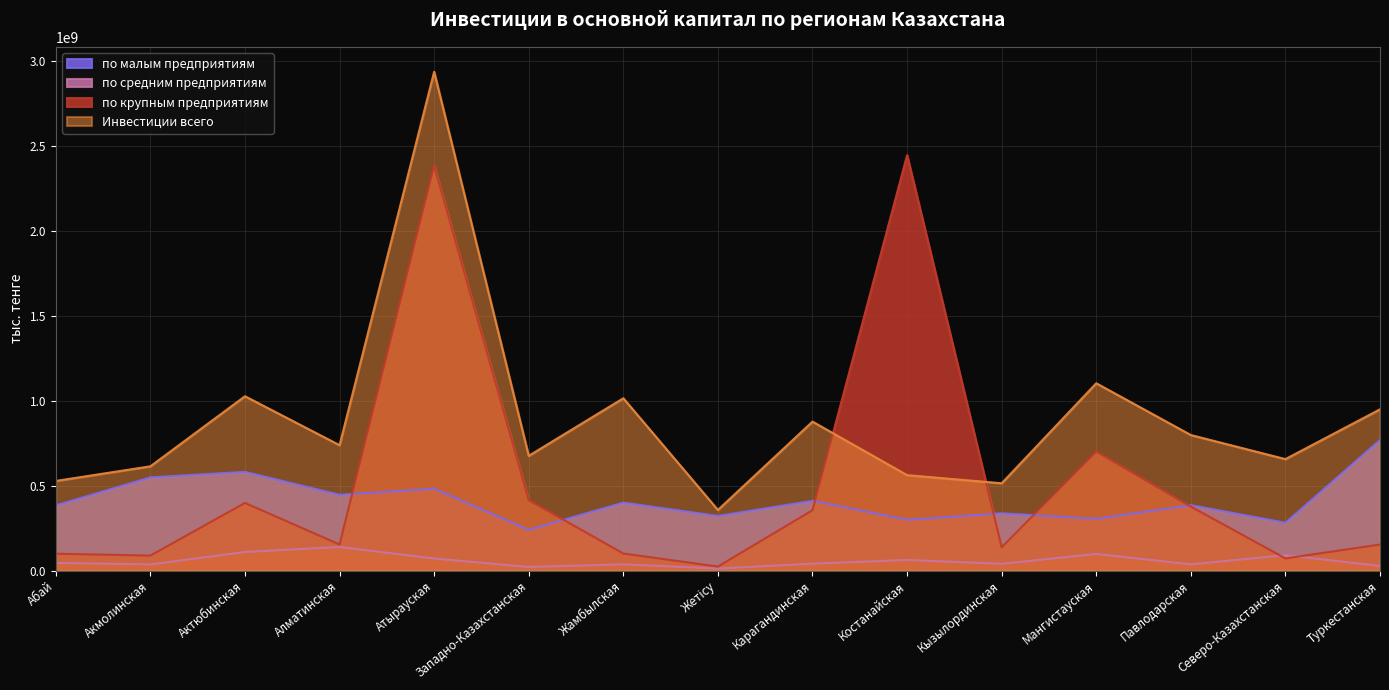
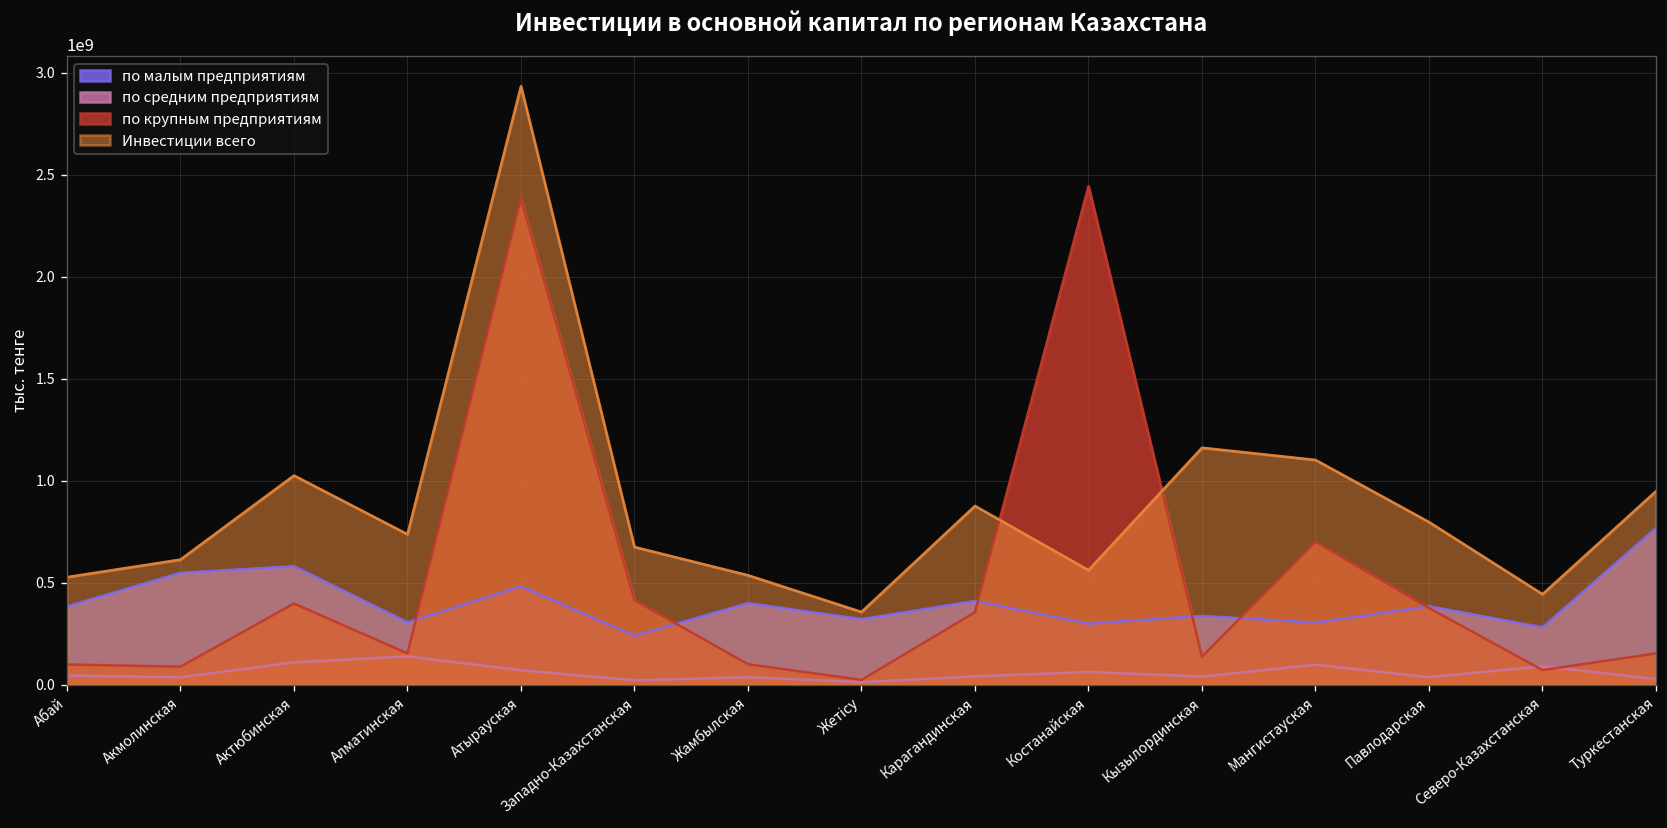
по малым предприятиям, Алматинская: 450000000 -> 310000000
Инвестиции всего, Жамбылская: 1010000000 -> 540000000
Инвестиции всего, Кызылординская: 510000000 -> 1160000000
Инвестиции всего, Северо-Казахстанская: 660000000 -> 440000000
